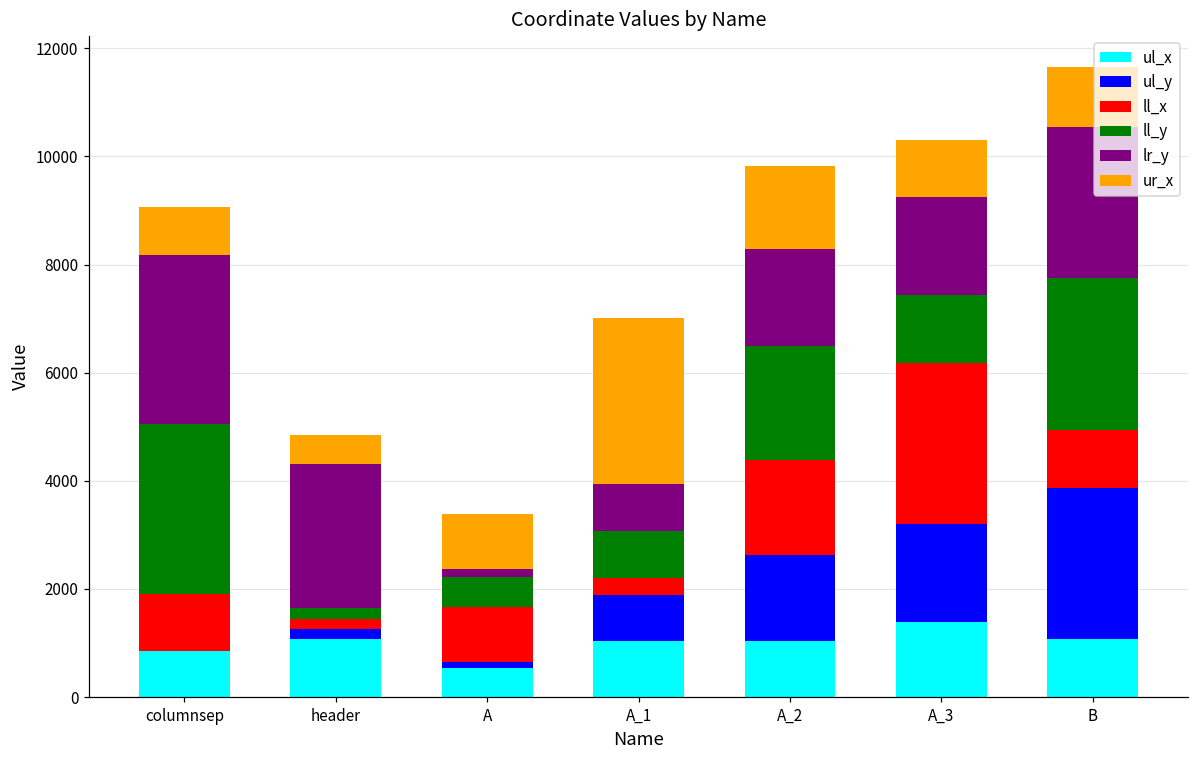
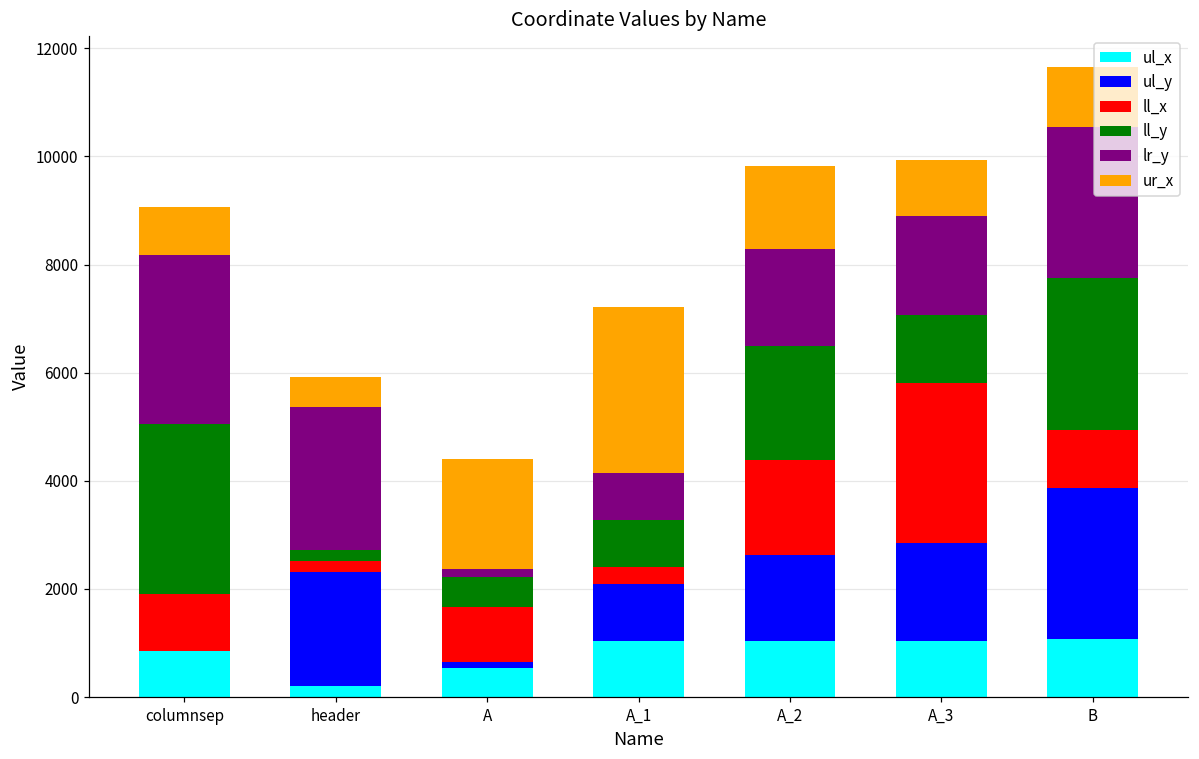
ul_x, header: 1100 -> 200
ul_y, header: 200 -> 2100
ur_x, A: 1000 -> 2000
ul_y, A_1: 900 -> 1100
ul_x, A_3: 1400 -> 1000
